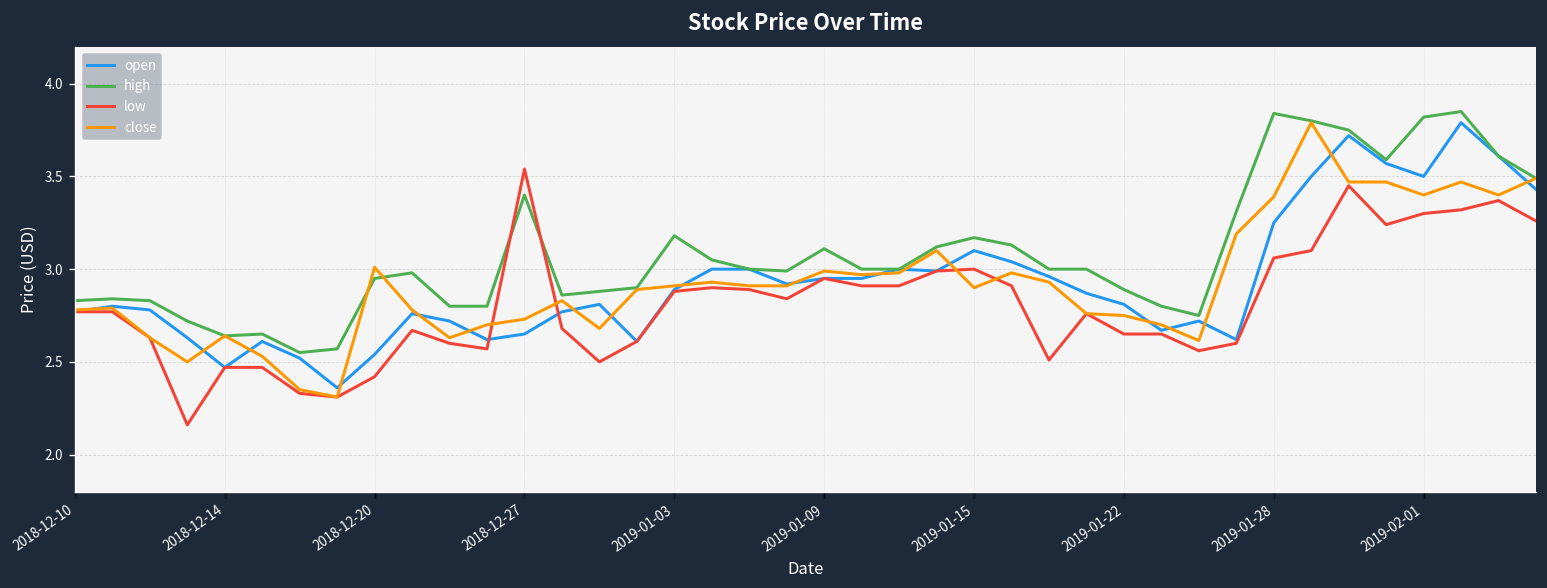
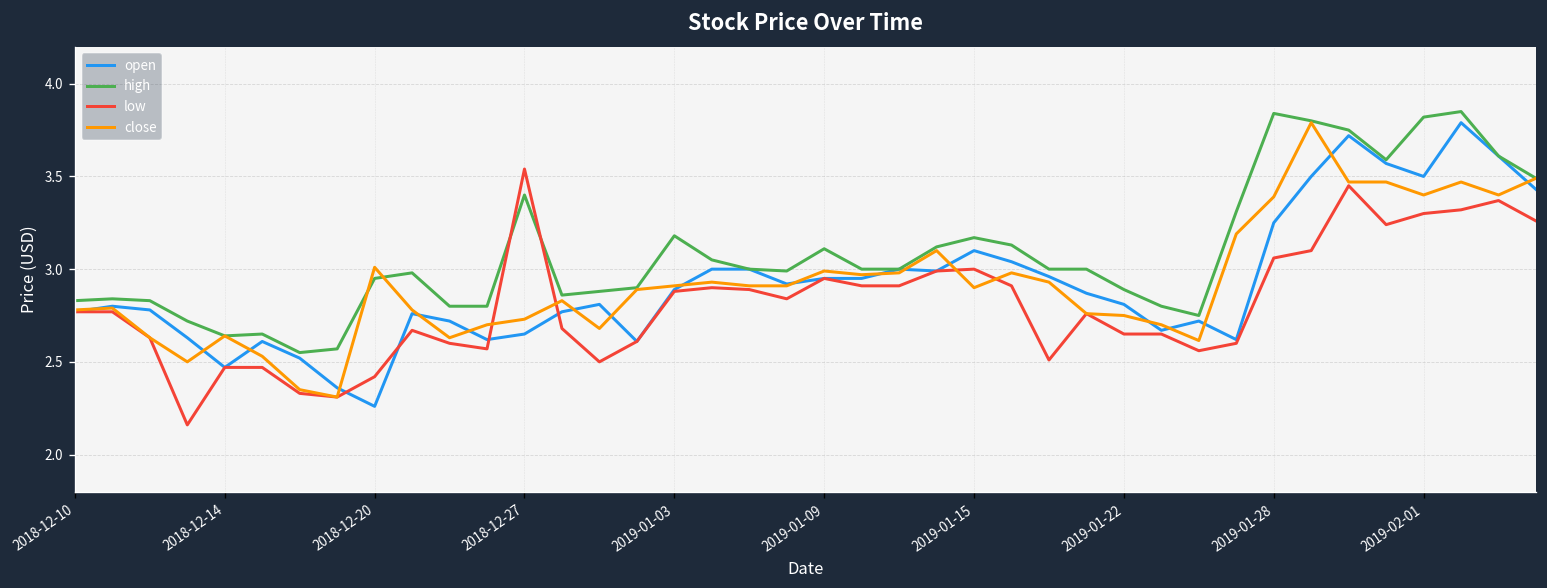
open, 2018-12-20: 2.54 -> 2.26
